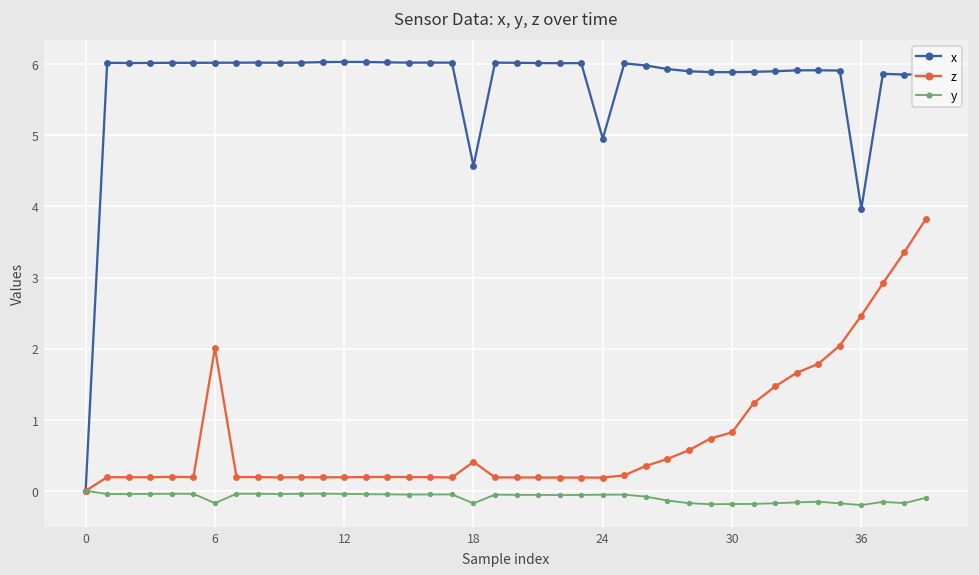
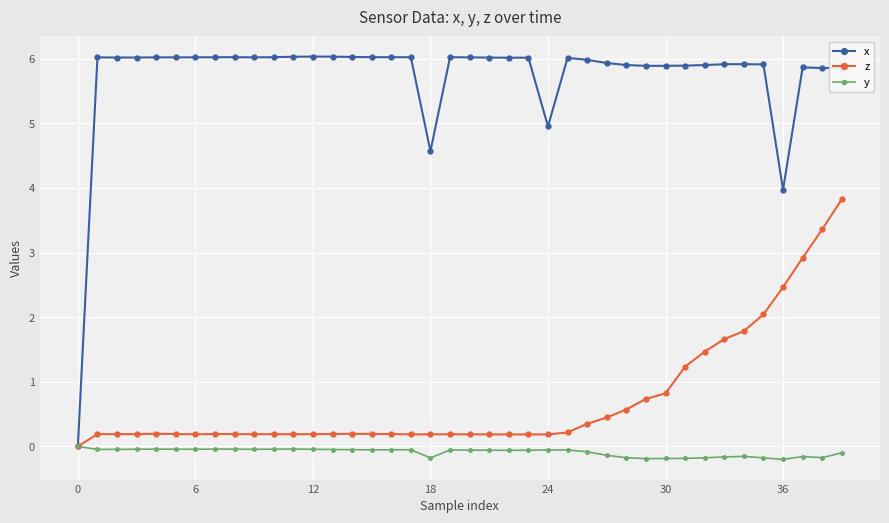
z, 6: 2.0 -> 0.2
y, 6: -0.2 -> 0.0
z, 18: 0.4 -> 0.2
